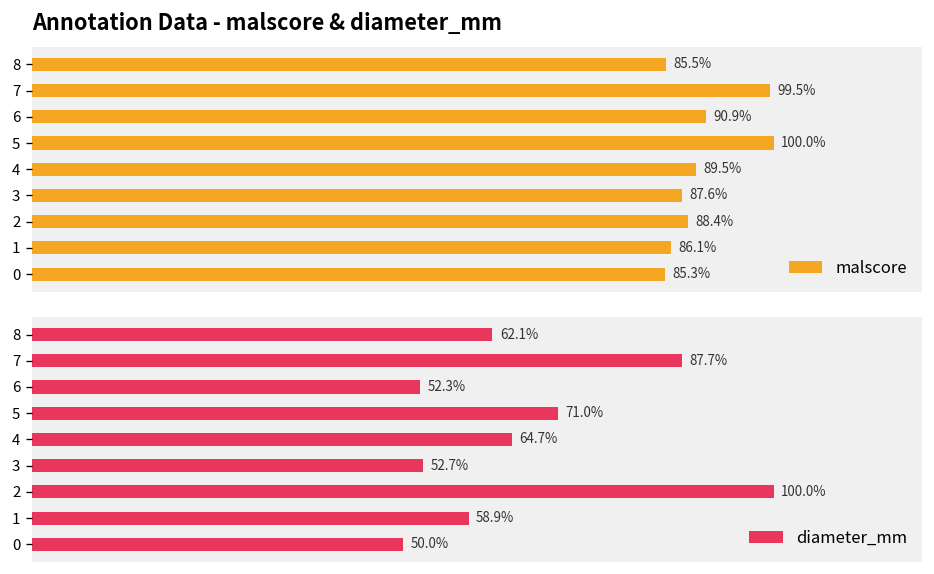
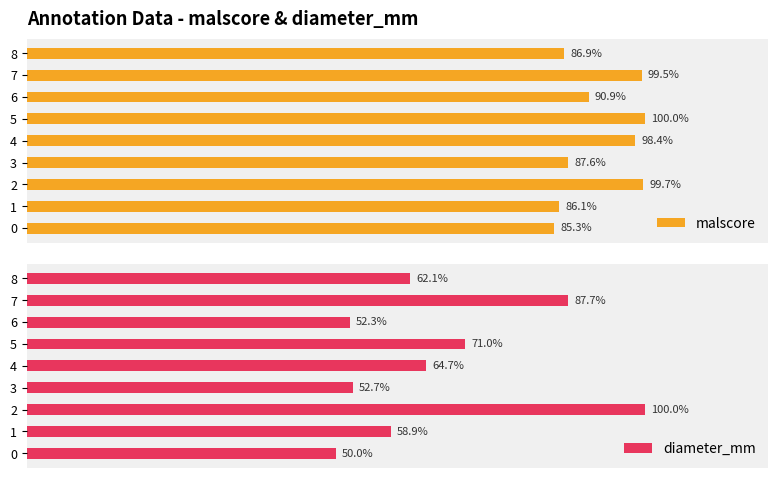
Annotation Data - malscore & diameter_mm, 8: 85.5% -> 86.9%
Annotation Data - malscore & diameter_mm, 4: 89.5% -> 98.4%
Annotation Data - malscore & diameter_mm, 2: 88.4% -> 99.7%
